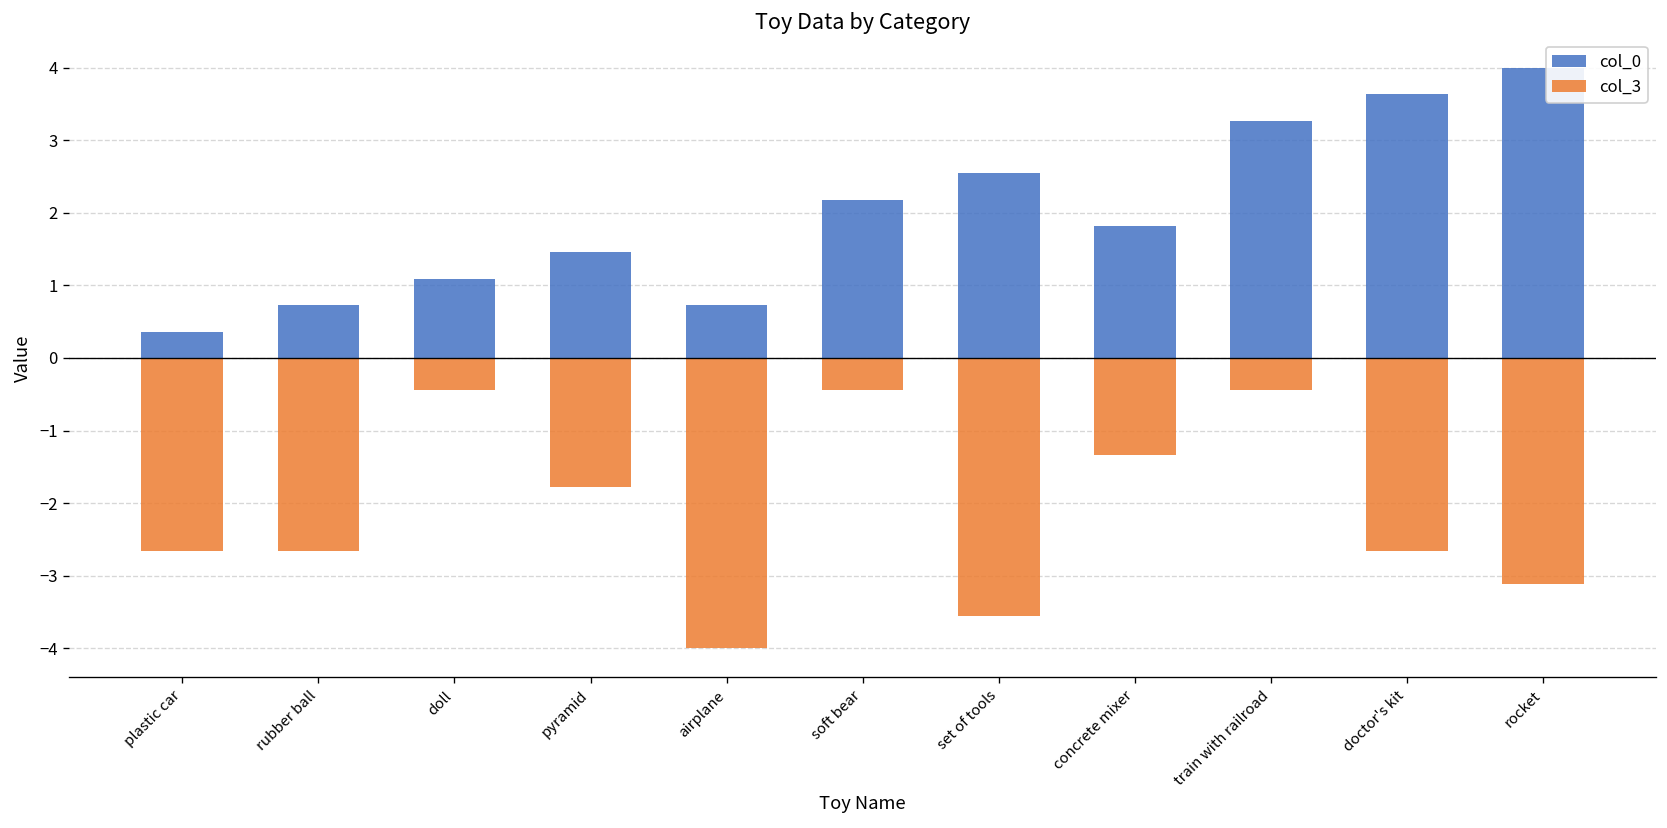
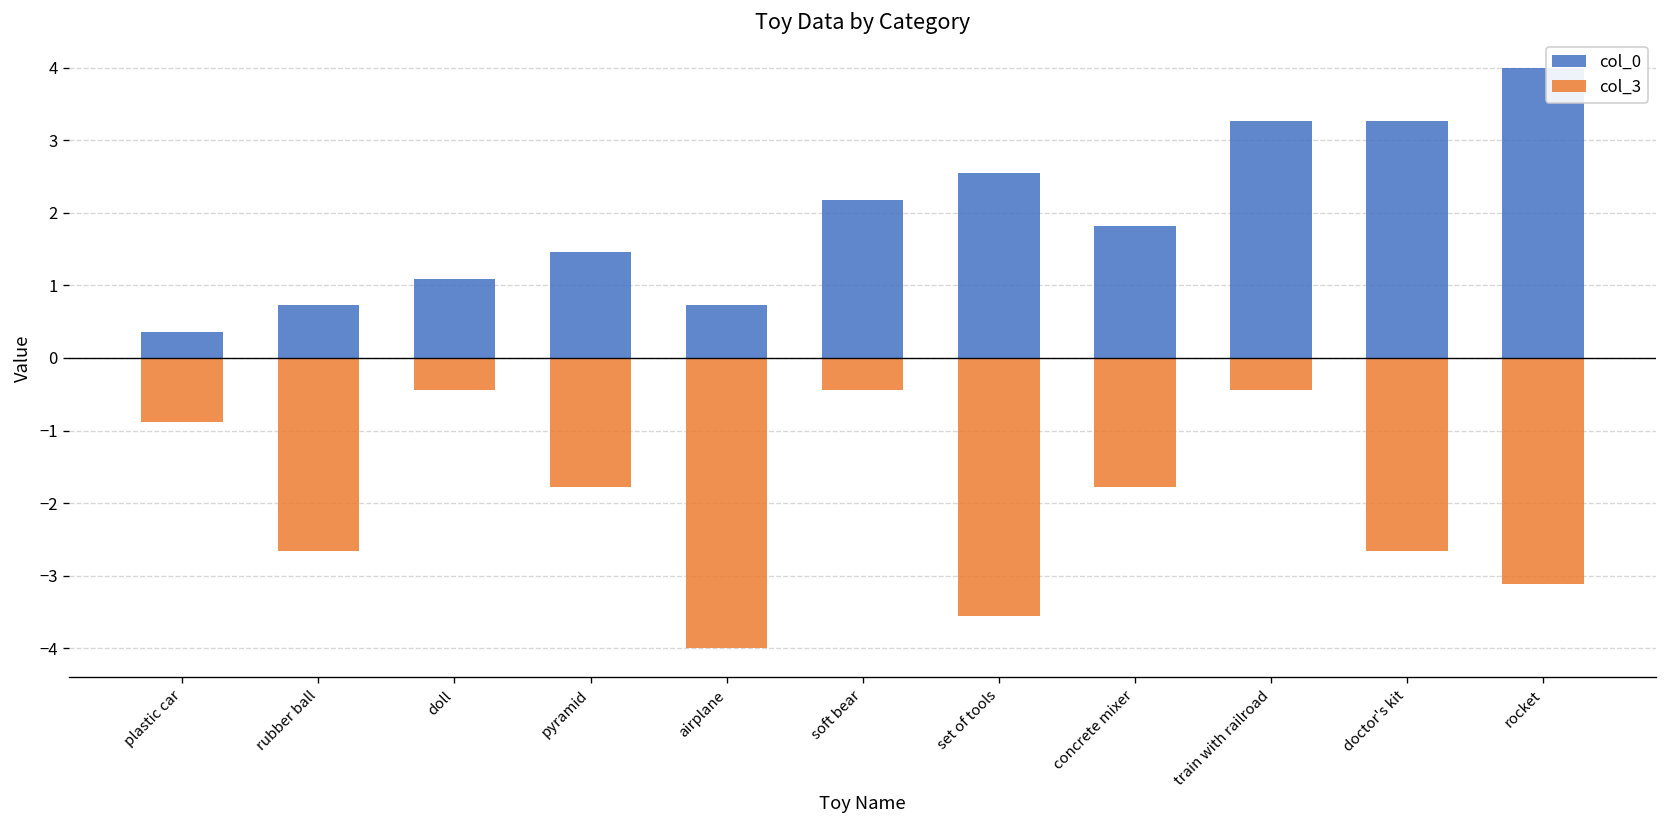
col_3, plastic car: -2.7 -> -0.9
col_3, concrete mixer: -1.3 -> -1.8
col_0, doctor's kit: 3.6 -> 3.3
